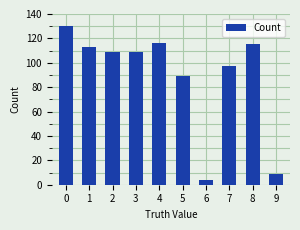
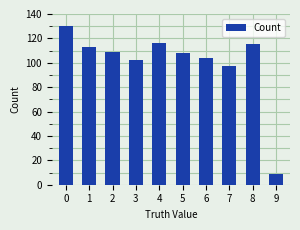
3: 109 -> 102
5: 89 -> 108
6: 4 -> 104
